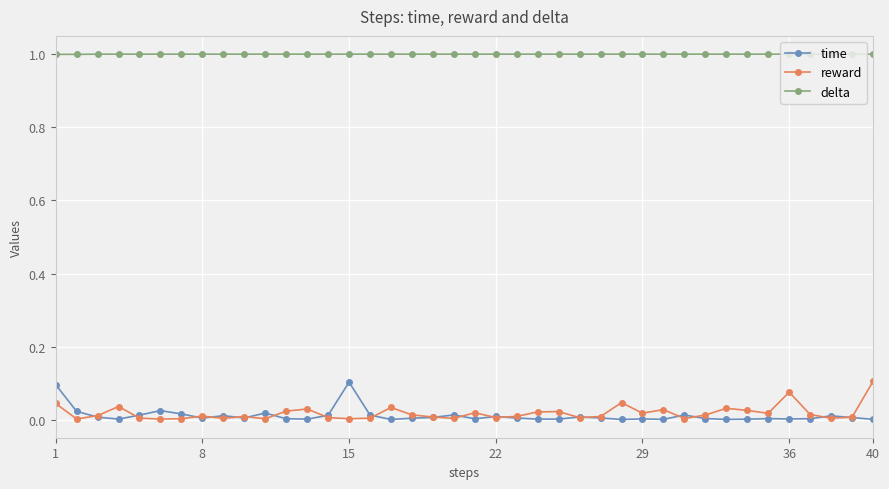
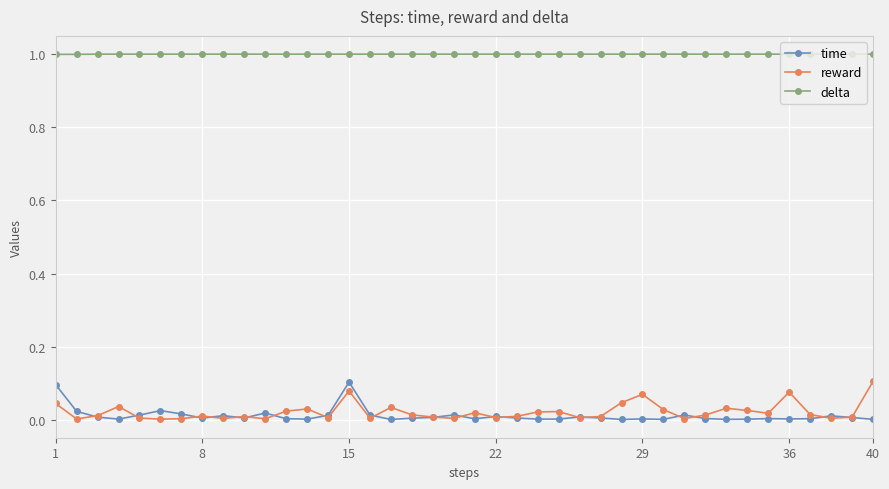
reward, 15: 0.00 -> 0.08
reward, 29: 0.02 -> 0.07
